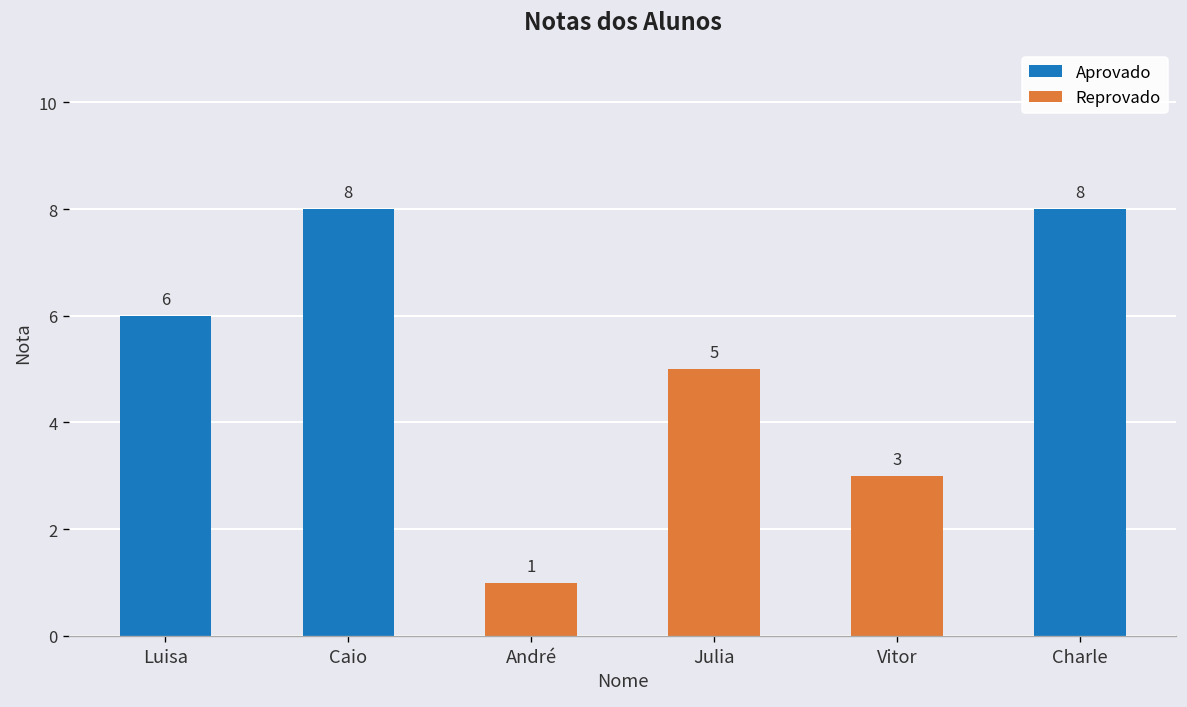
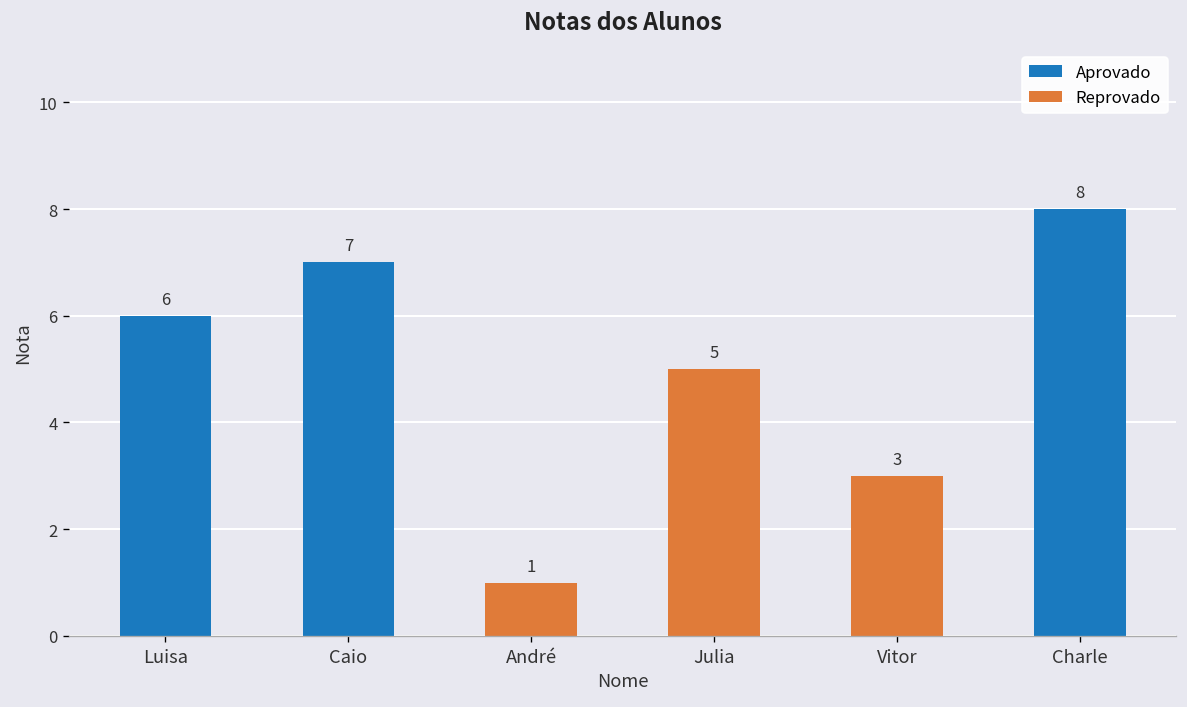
Caio: 8 -> 7
